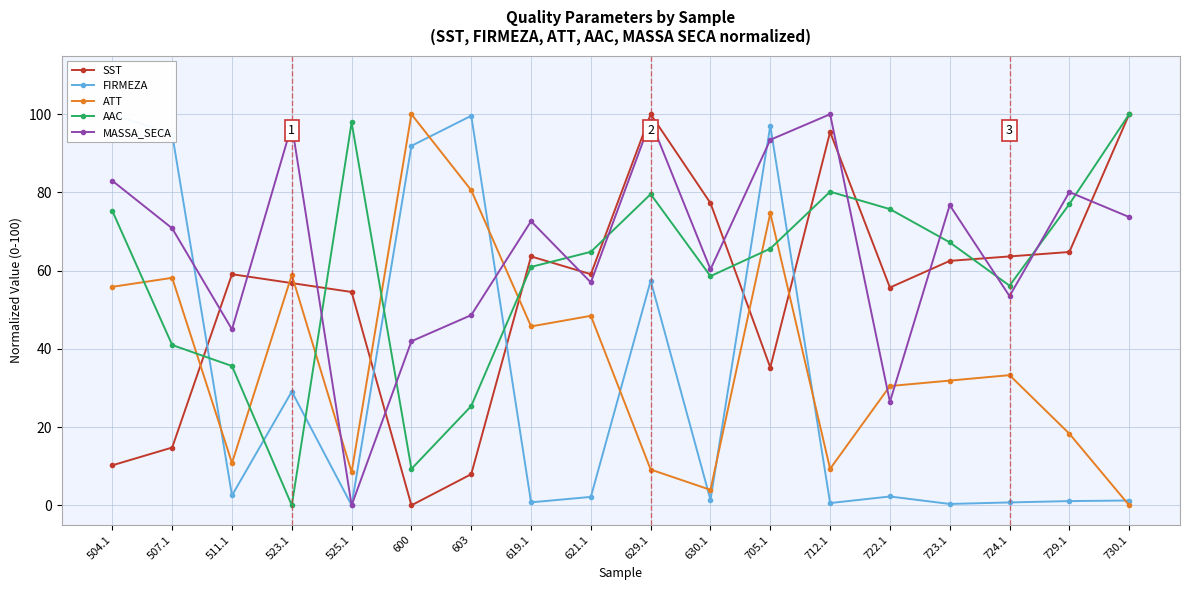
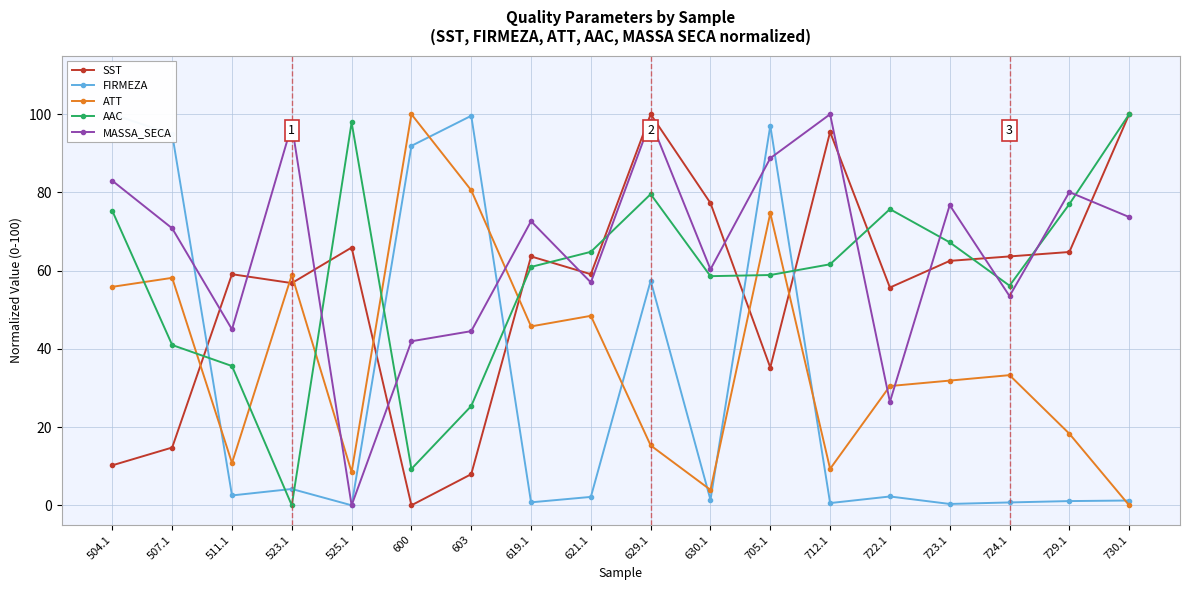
FIRMEZA, 523.1: 29 -> 4
SST, 525.1: 55 -> 66
MASSA_SECA, 603: 49 -> 45
ATT, 629.1: 9 -> 15
AAC, 705.1: 66 -> 59
MASSA_SECA, 705.1: 93 -> 89
AAC, 712.1: 80 -> 62
